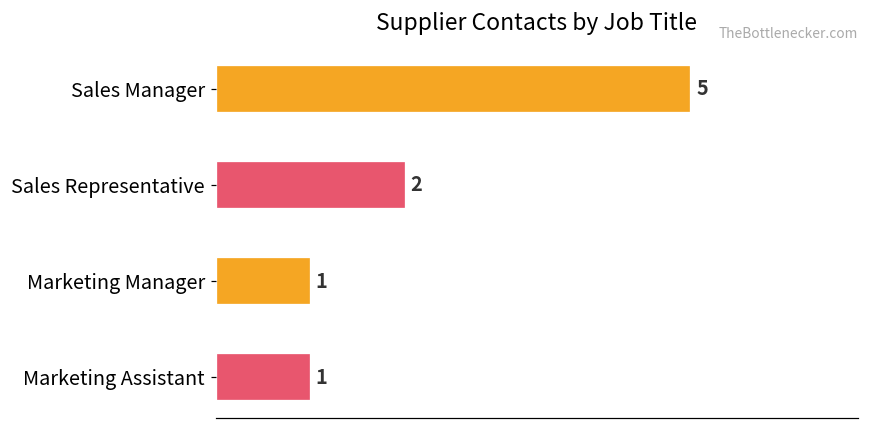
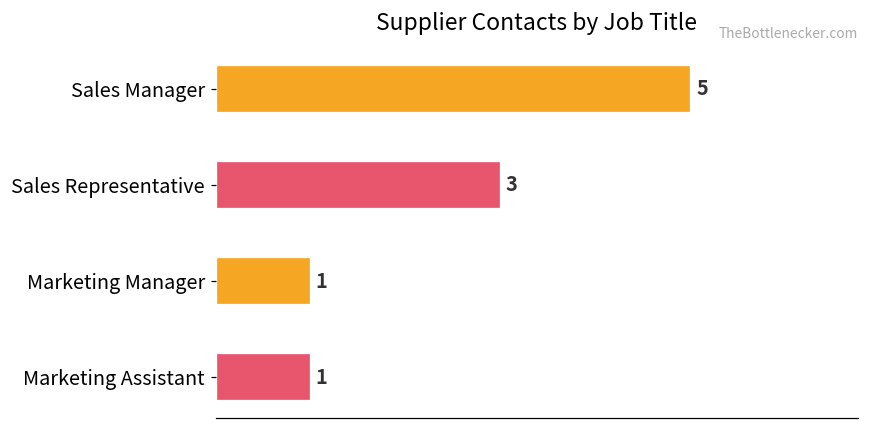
Sales Representative: 2 -> 3
